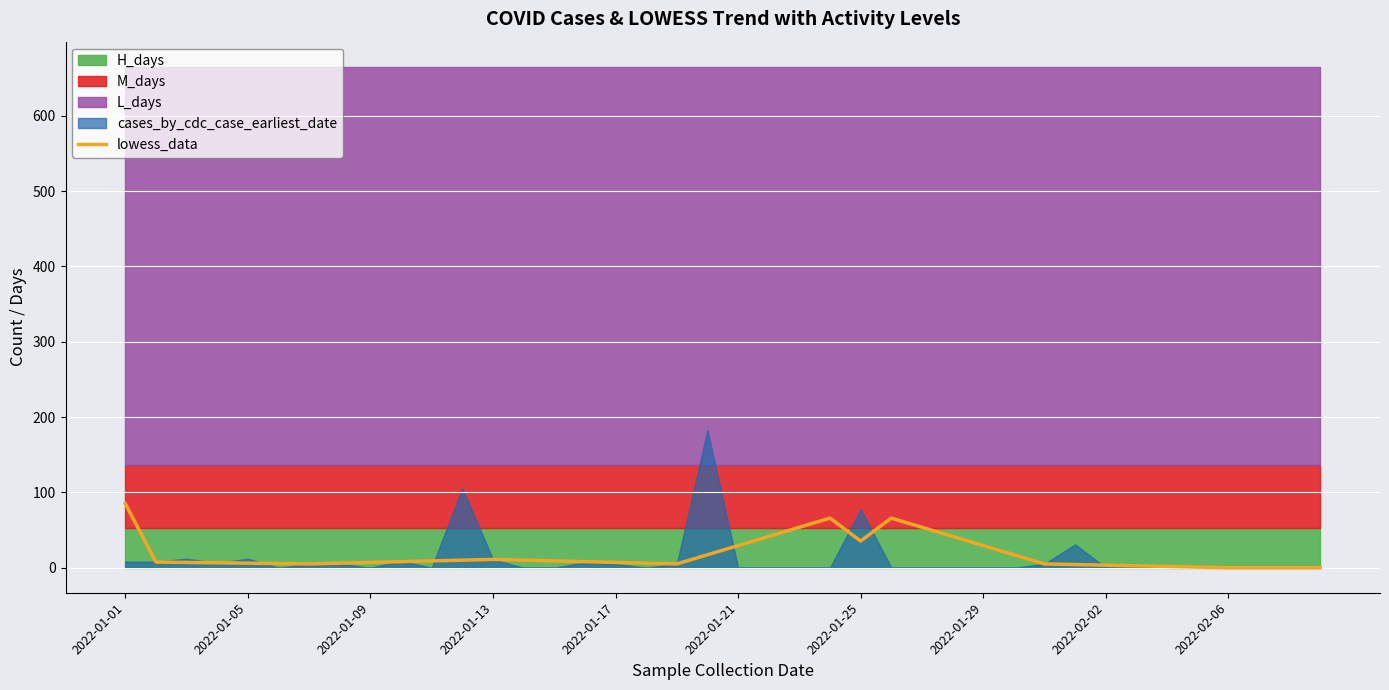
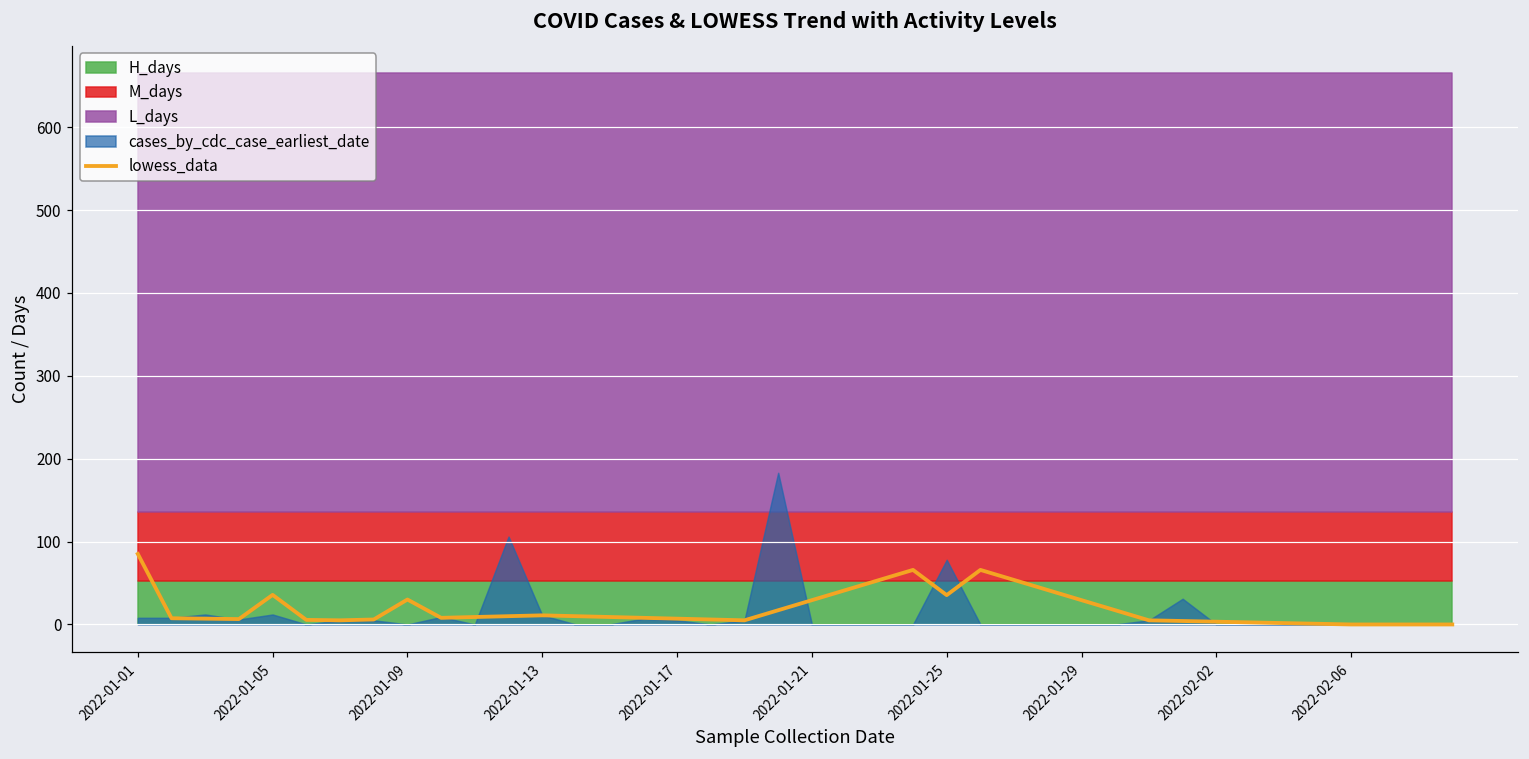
lowess_data, 2022-01-05: 10 -> 40
lowess_data, 2022-01-09: 10 -> 30
